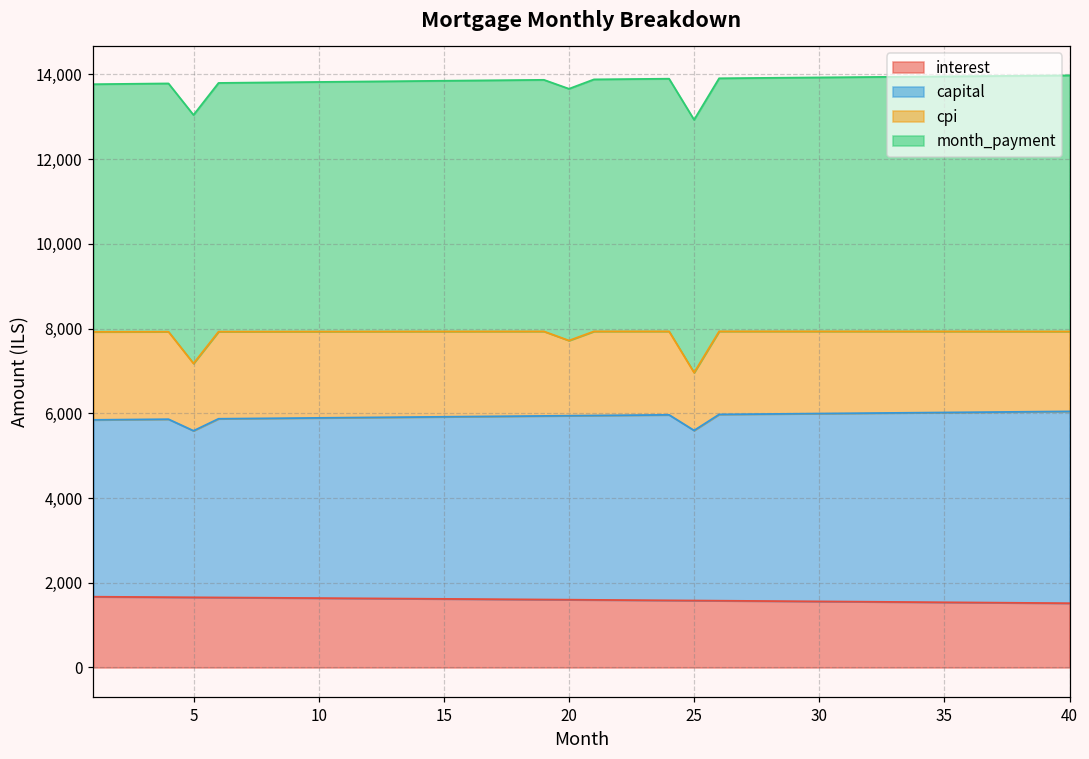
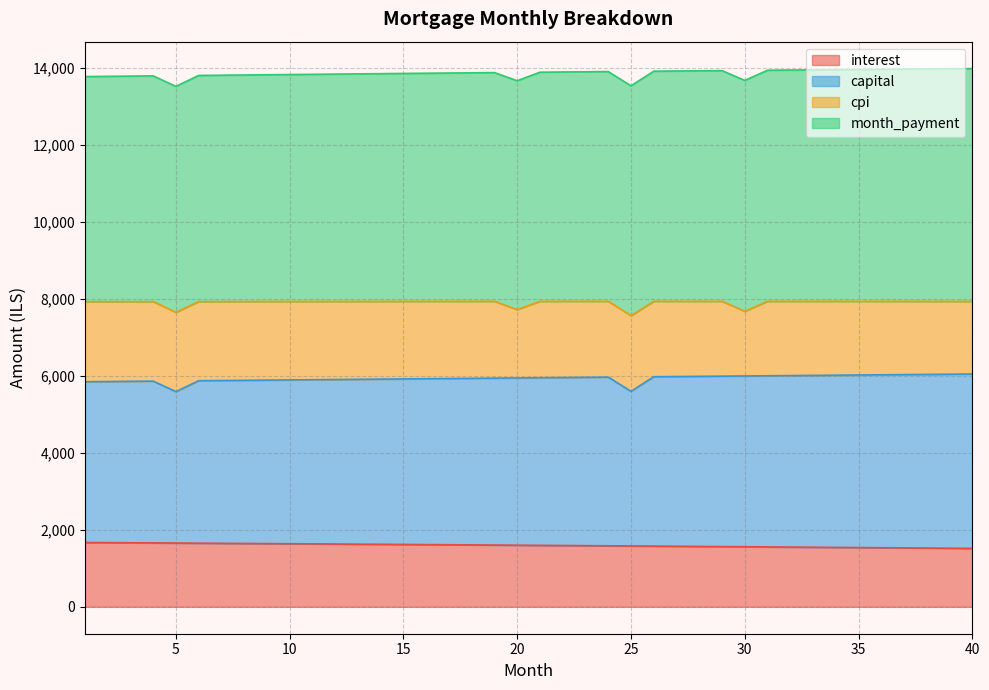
cpi, 5: 1,600 -> 2,100
cpi, 25: 1,400 -> 2,000
cpi, 30: 1,900 -> 1,700
